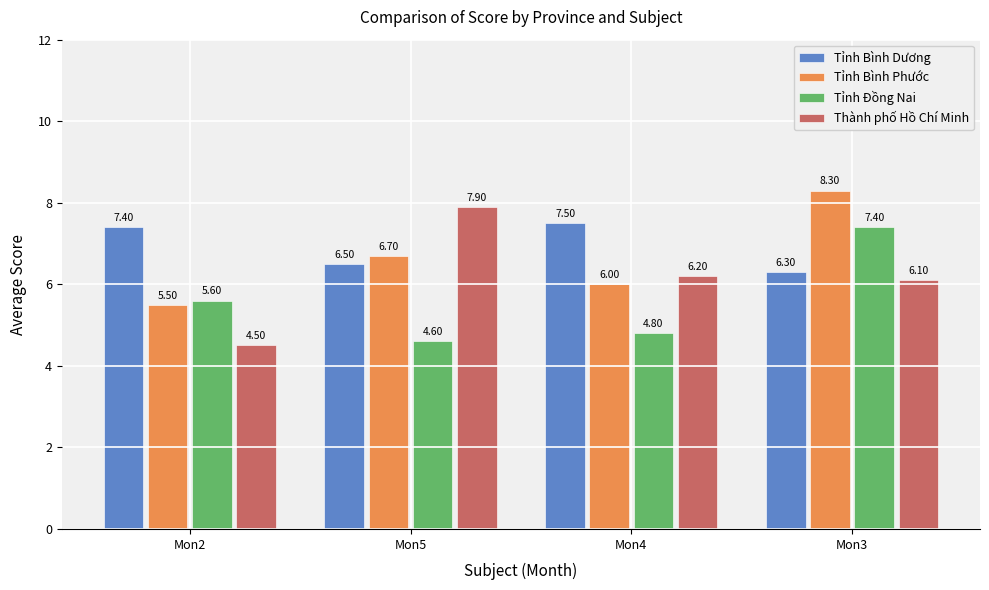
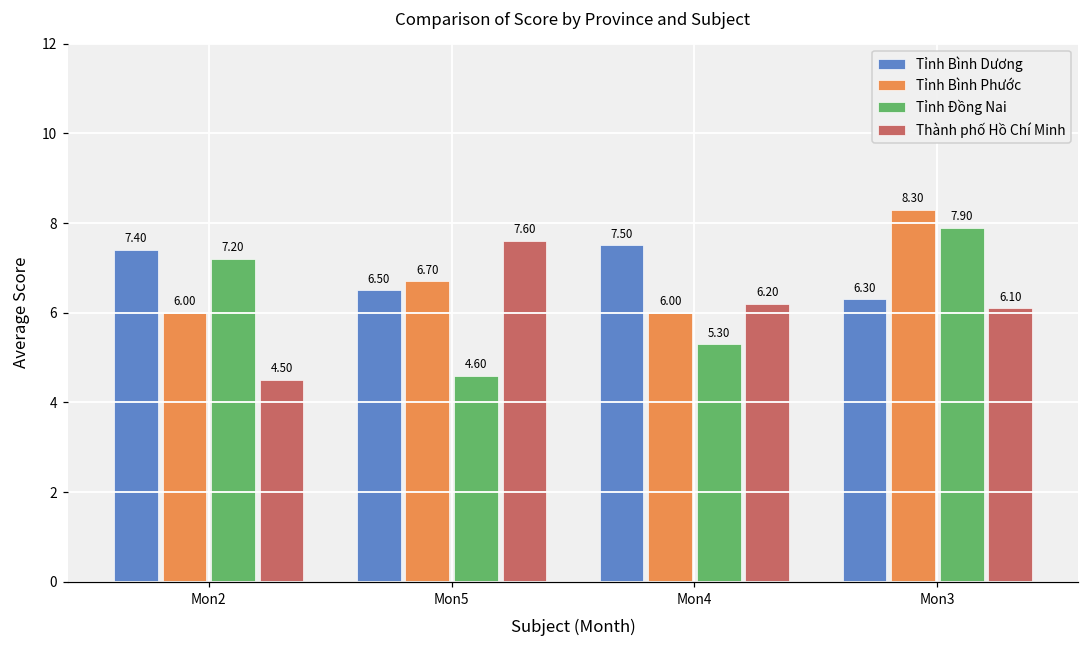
Tỉnh Bình Phước, Mon2: 5.50 -> 6.00
Tỉnh Đồng Nai, Mon2: 5.60 -> 7.20
Thành phố Hồ Chí Minh, Mon5: 7.90 -> 7.60
Tỉnh Đồng Nai, Mon4: 4.80 -> 5.30
Tỉnh Đồng Nai, Mon3: 7.40 -> 7.90
